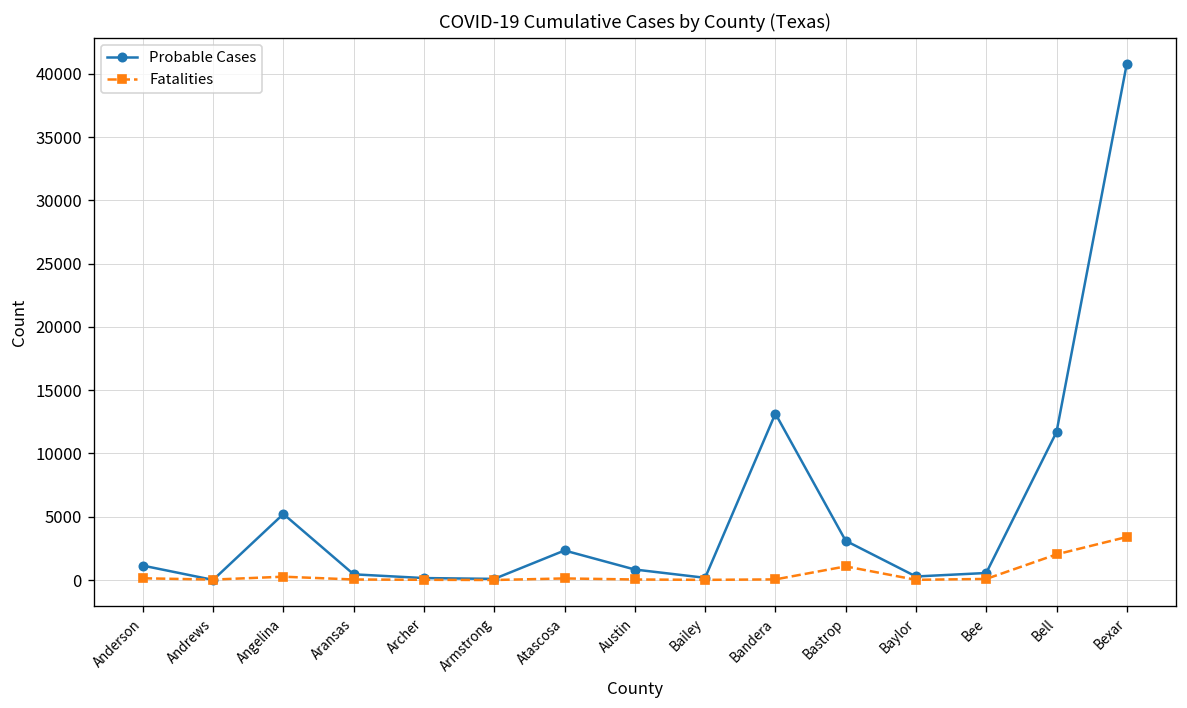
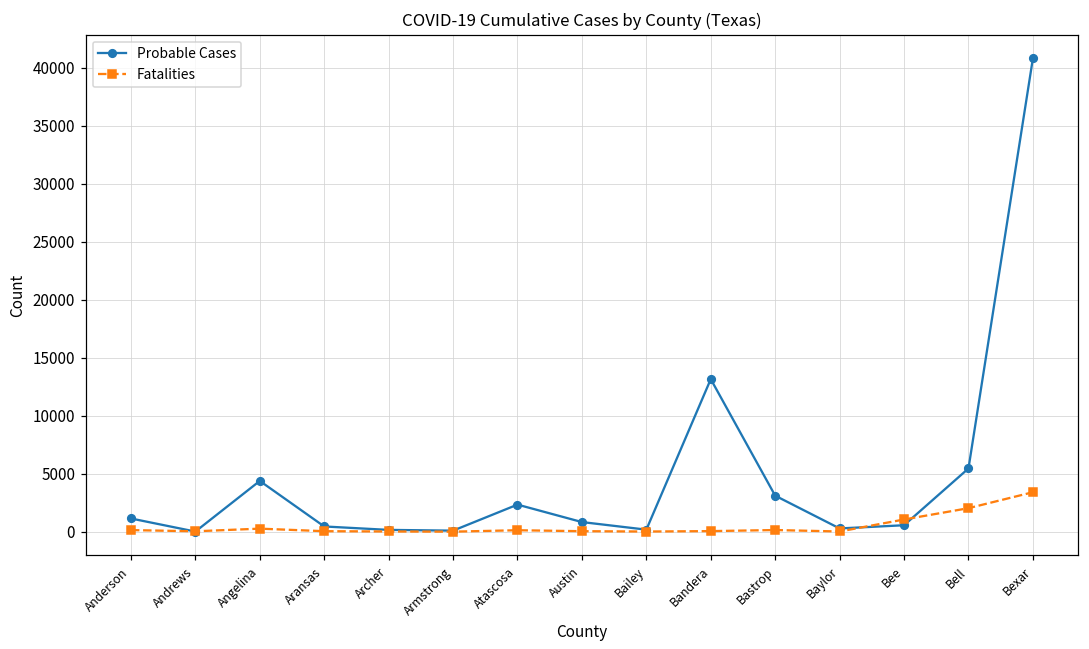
Probable Cases, Angelina: 5200 -> 4400
Fatalities, Bastrop: 1100 -> 100
Fatalities, Bee: 100 -> 1100
Probable Cases, Bell: 11700 -> 5500
